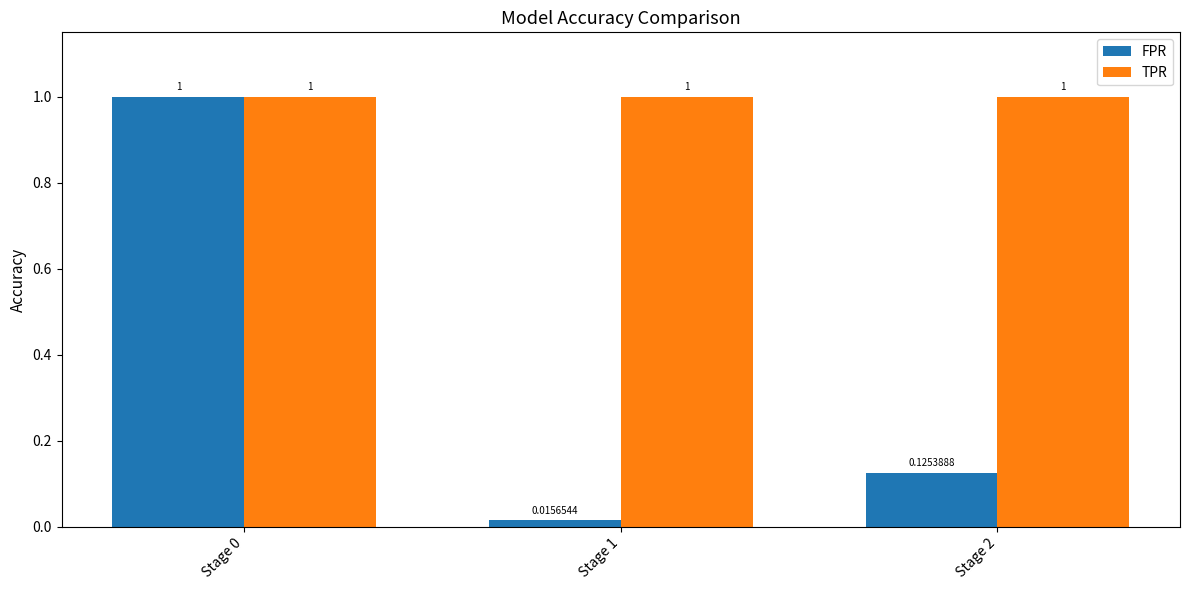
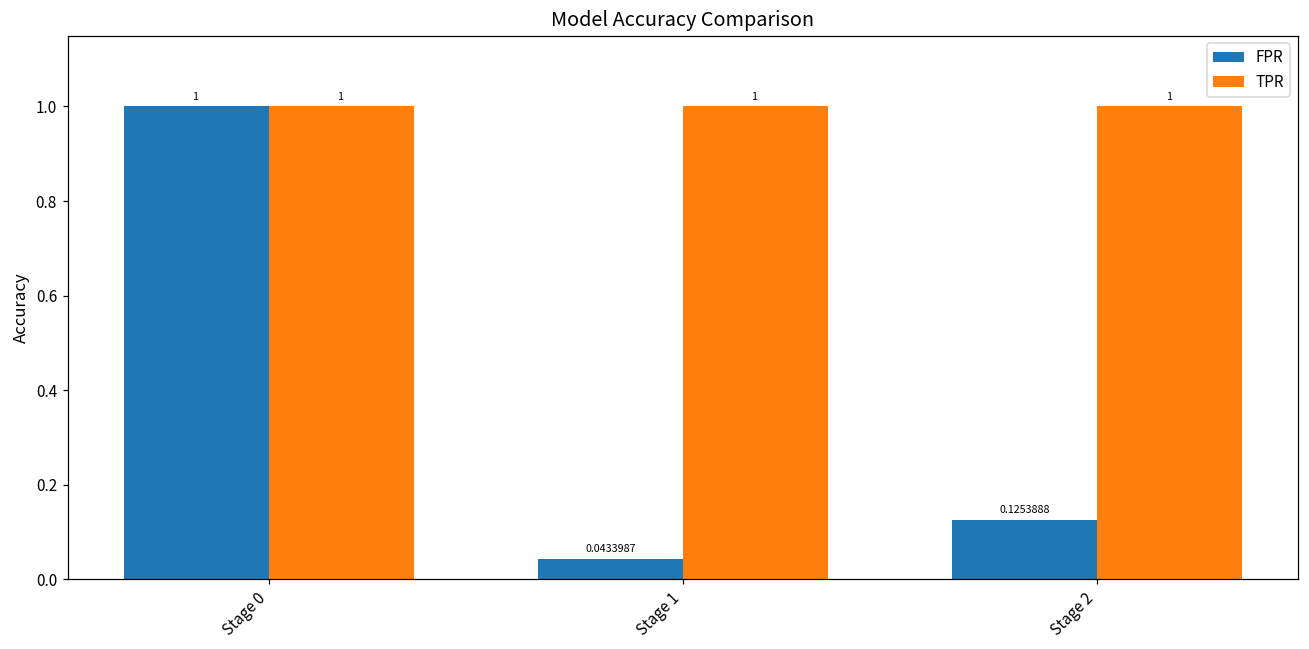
FPR, Stage 1: 0.0156544 -> 0.0433987
